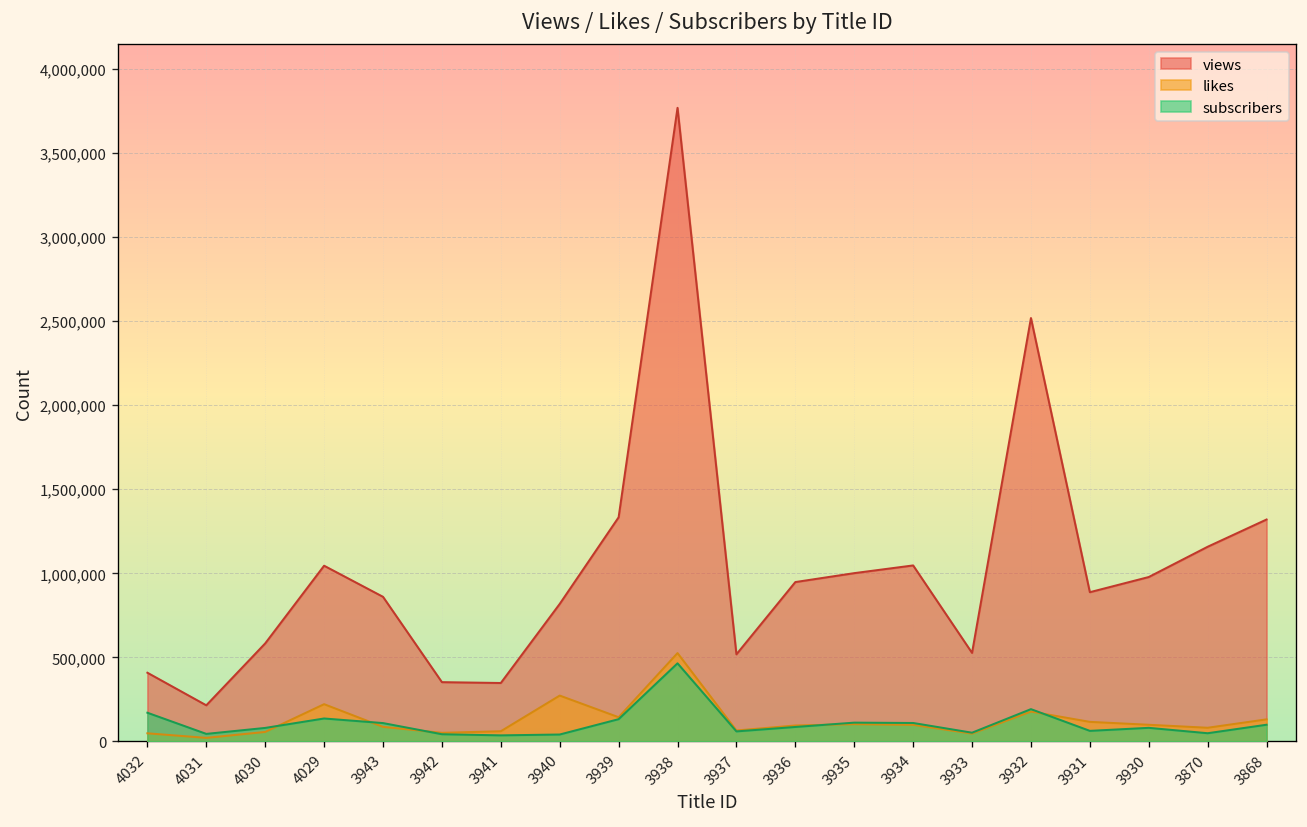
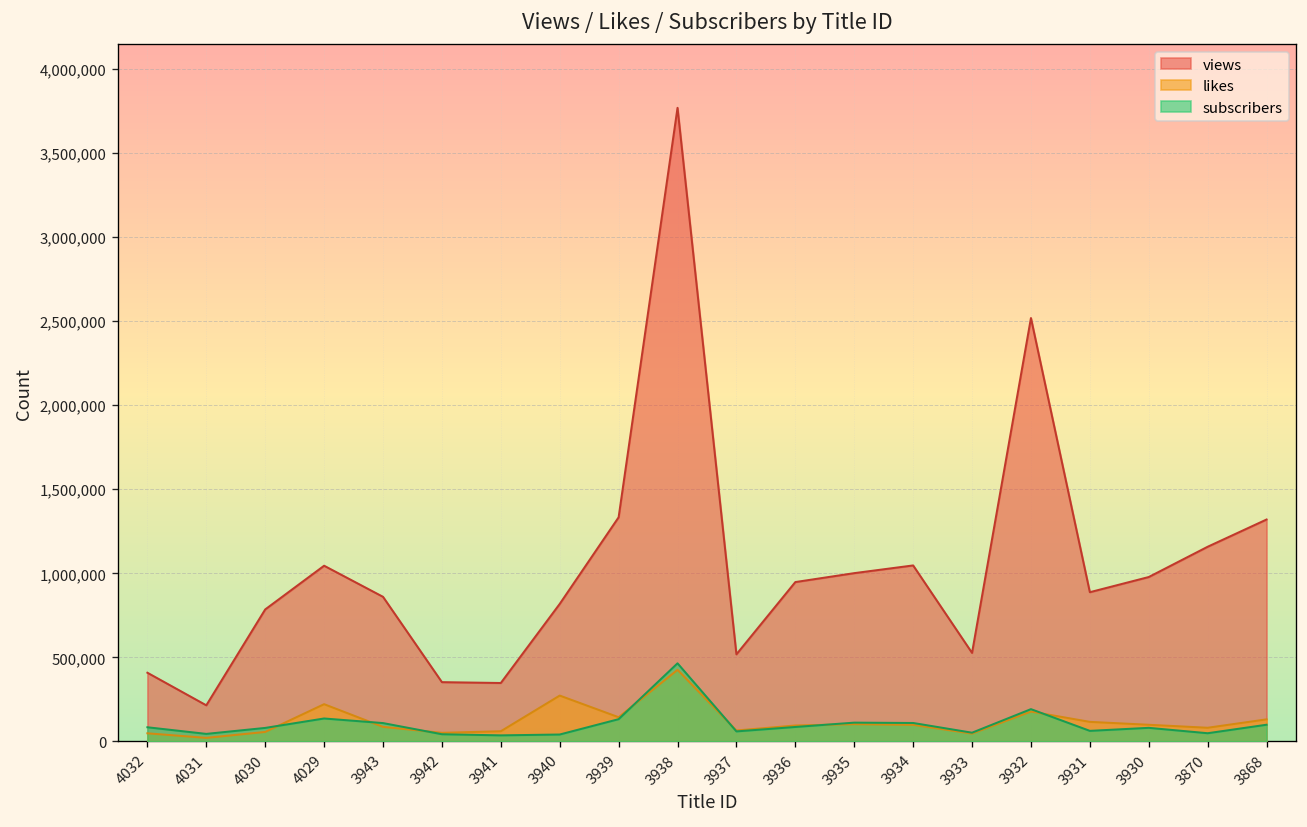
subscribers, 4032: 170,000 -> 80,000
views, 4030: 580,000 -> 790,000
likes, 3938: 530,000 -> 430,000
